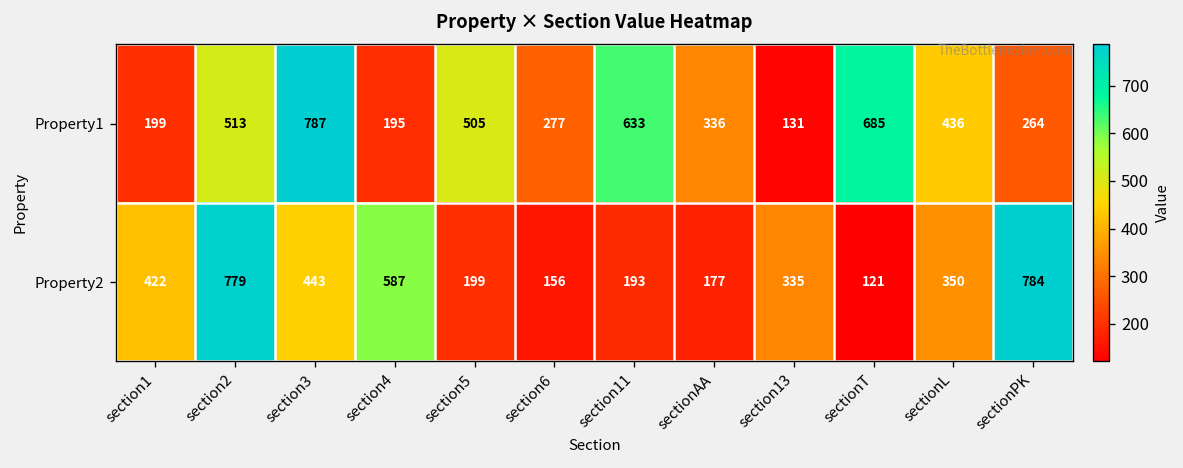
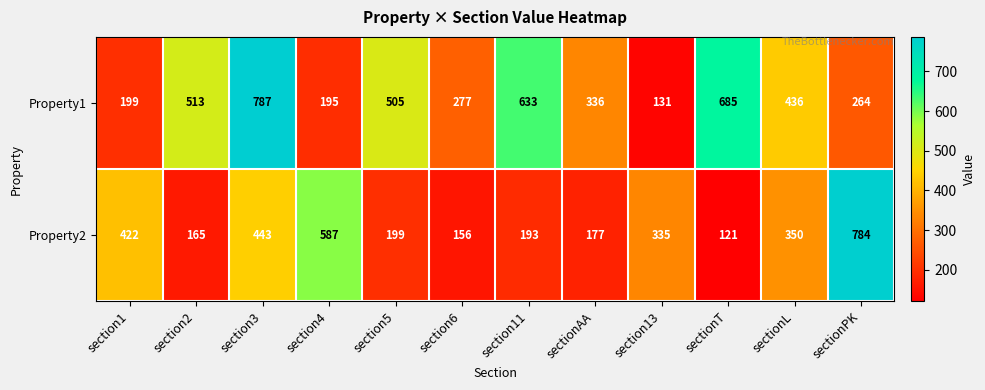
Property2, section2: 779 -> 165
